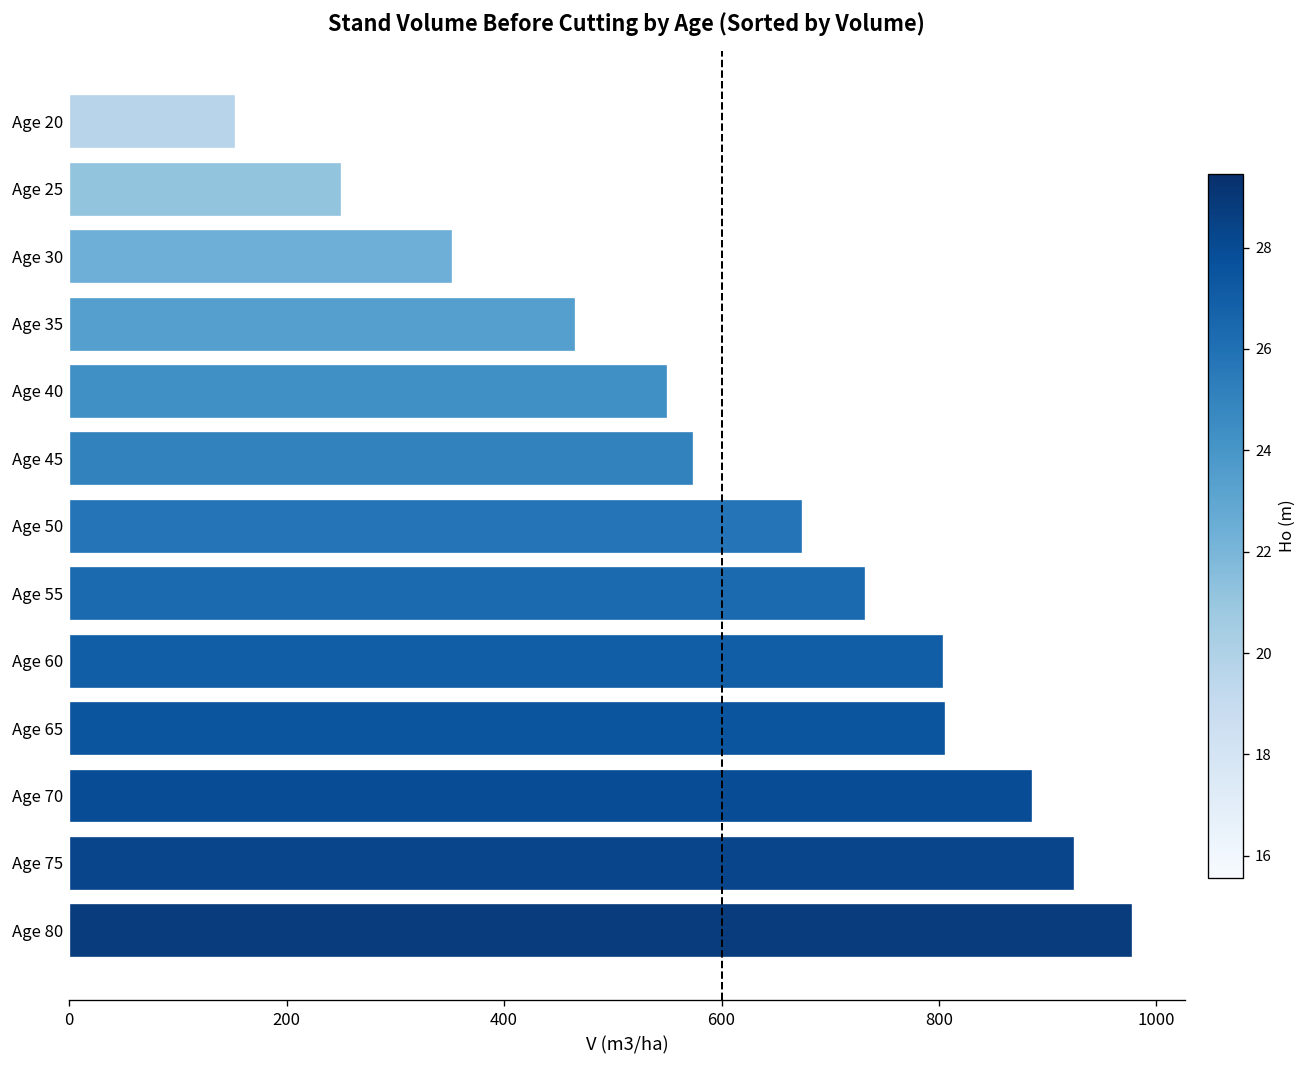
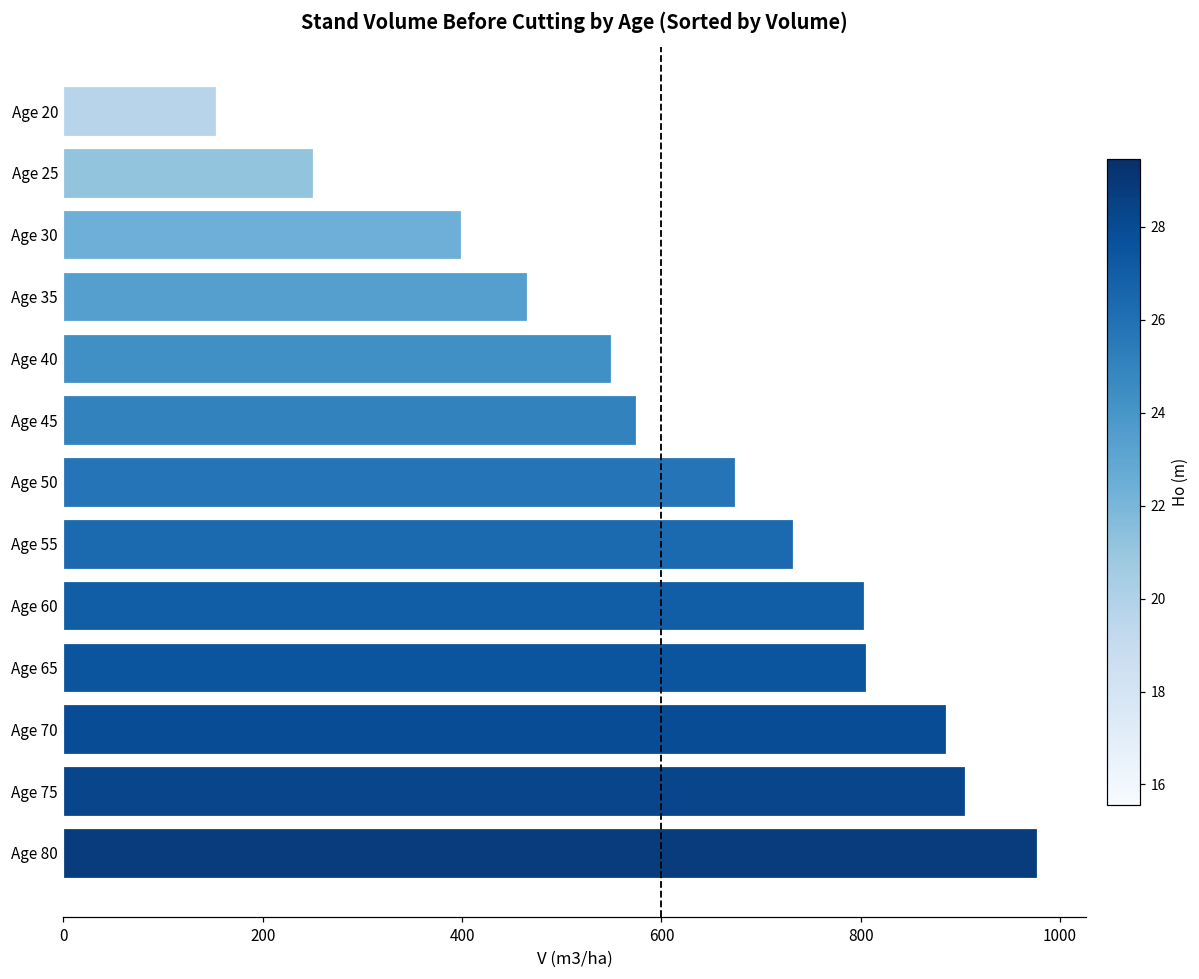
Age 30: 350 -> 400
Age 75: 920 -> 900
